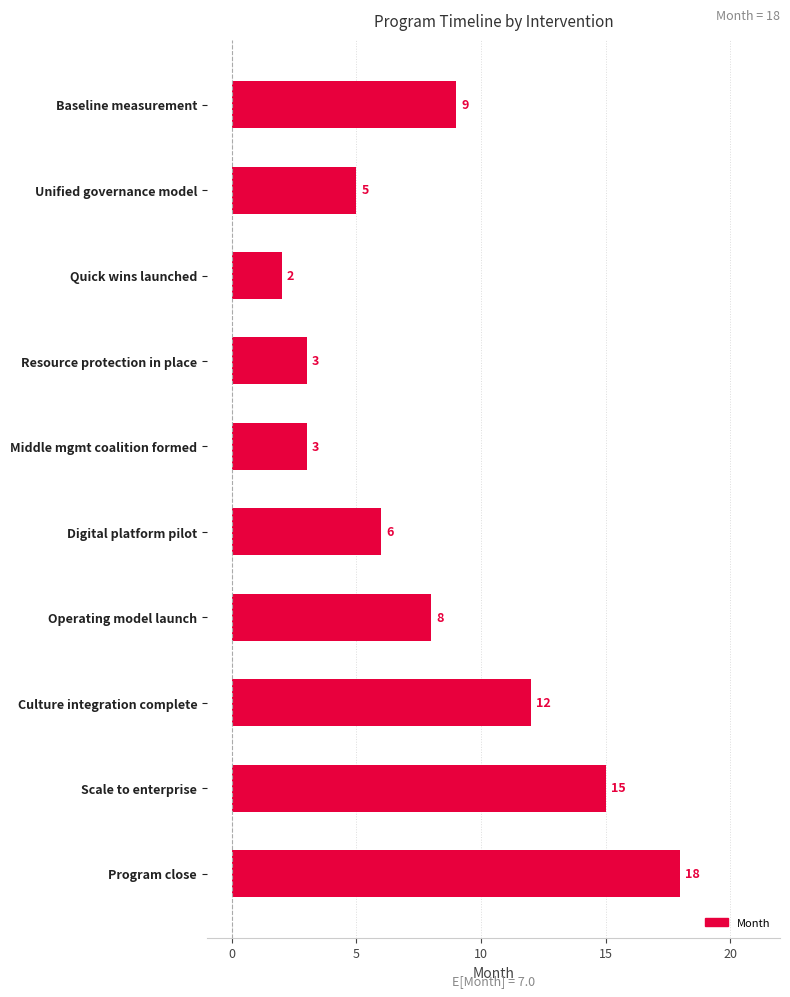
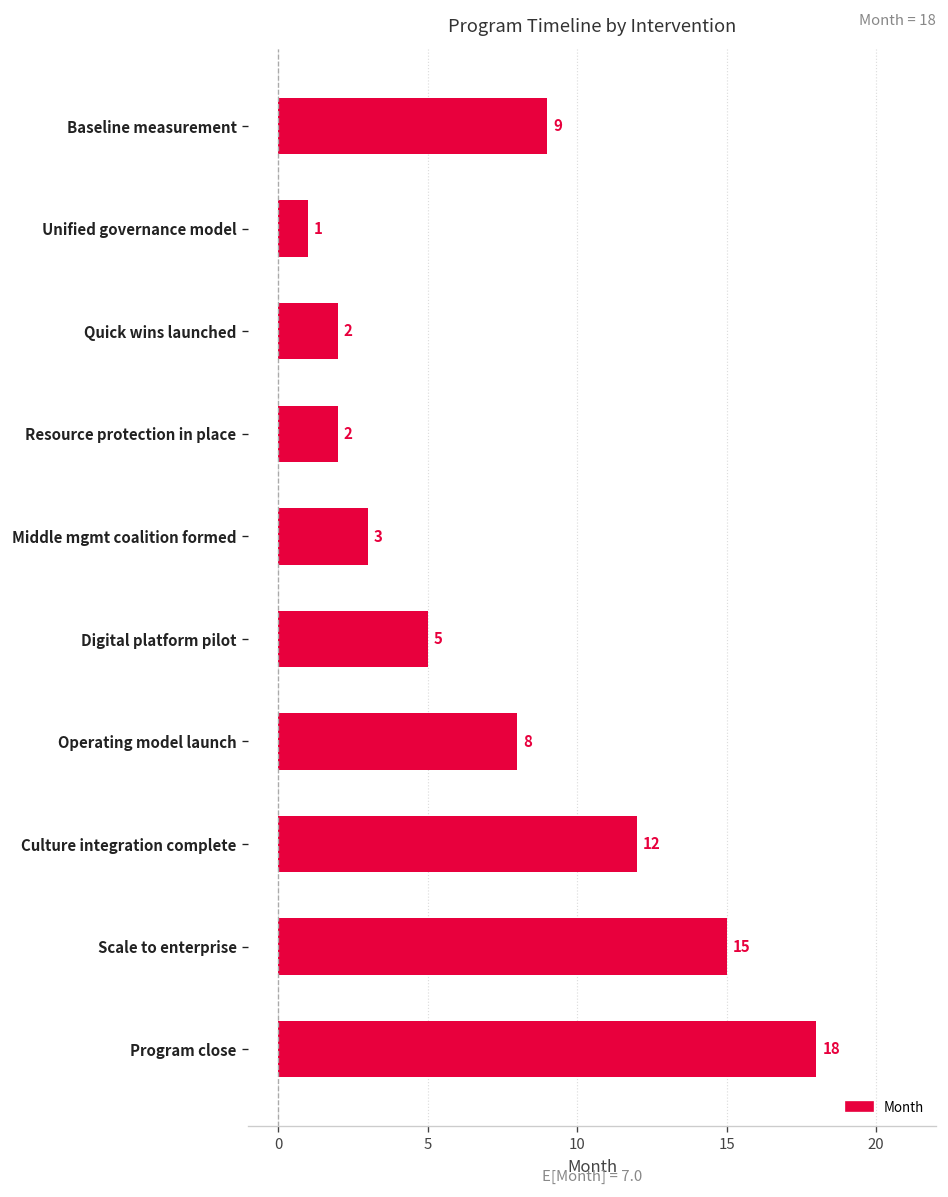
Unified governance model: 5 -> 1
Resource protection in place: 3 -> 2
Digital platform pilot: 6 -> 5
